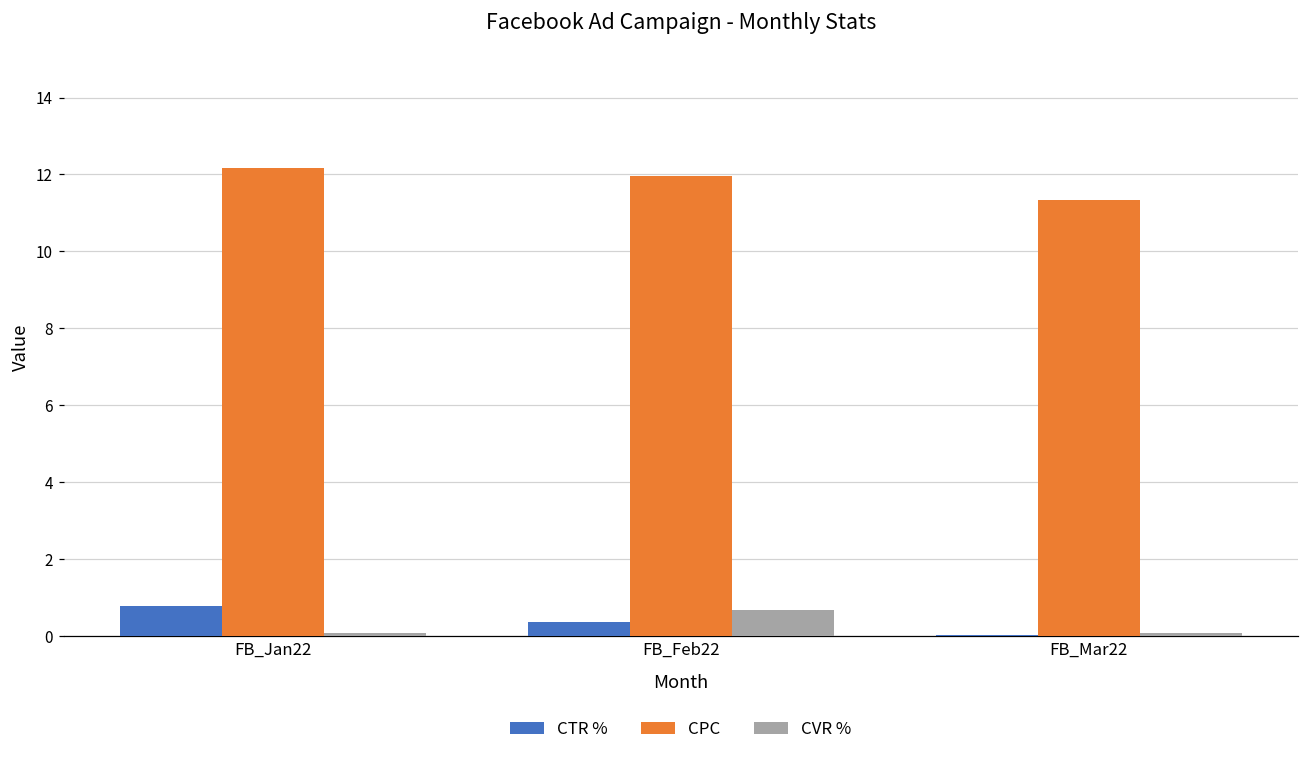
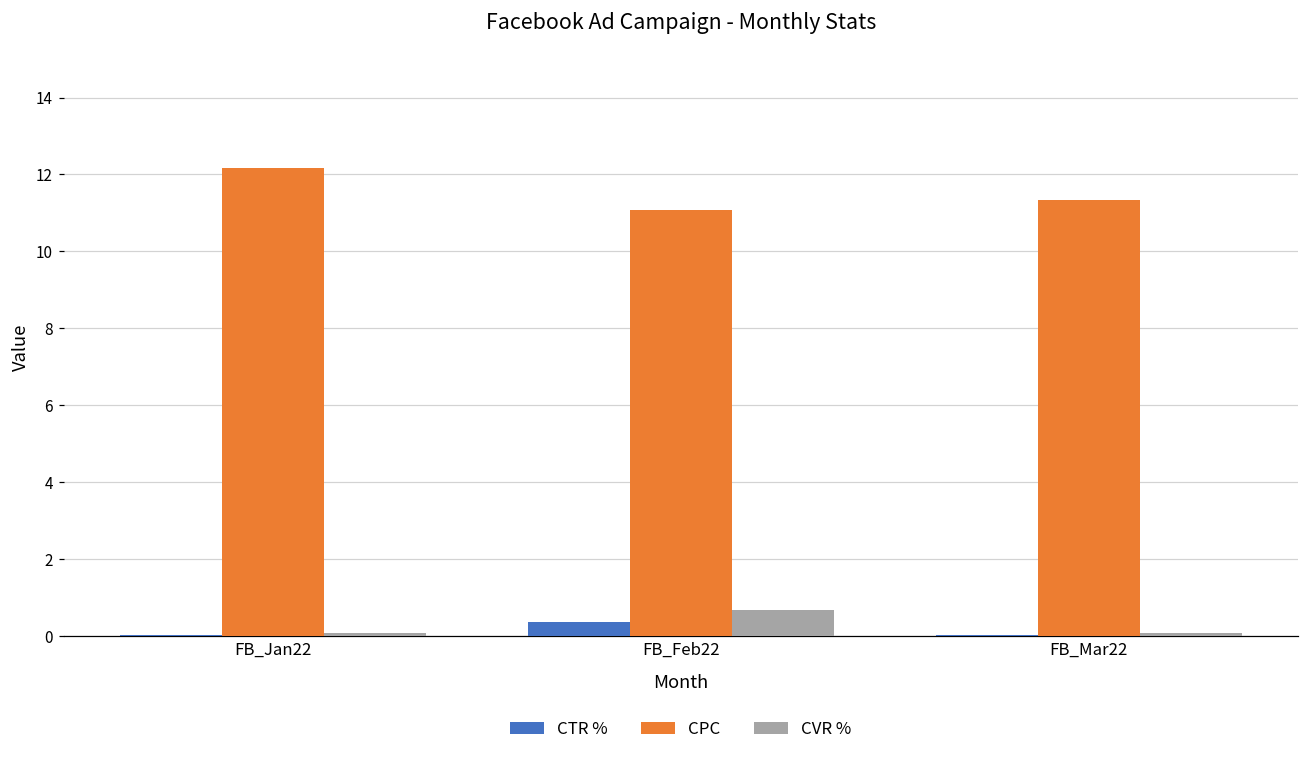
CTR %, FB_Jan22: 0.8 -> 0.0
CPC, FB_Feb22: 12.0 -> 11.1
